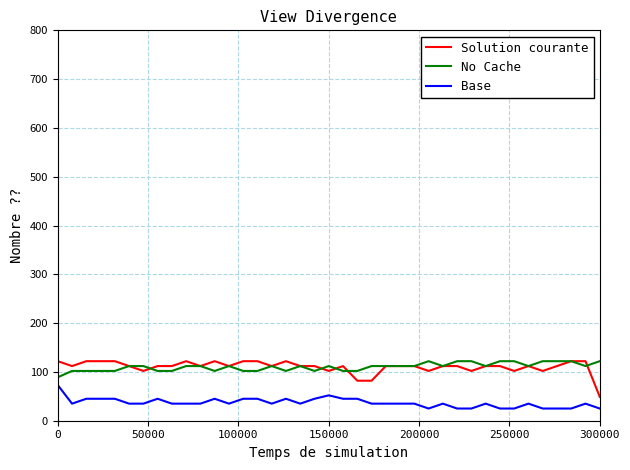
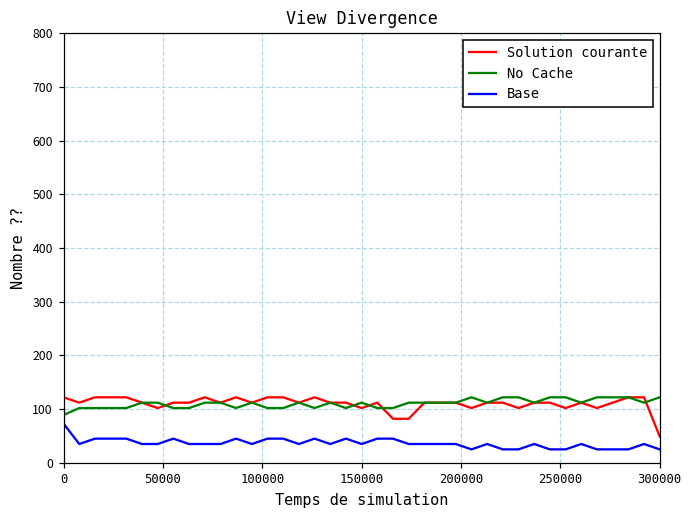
Base, 150000: 50 -> 40
